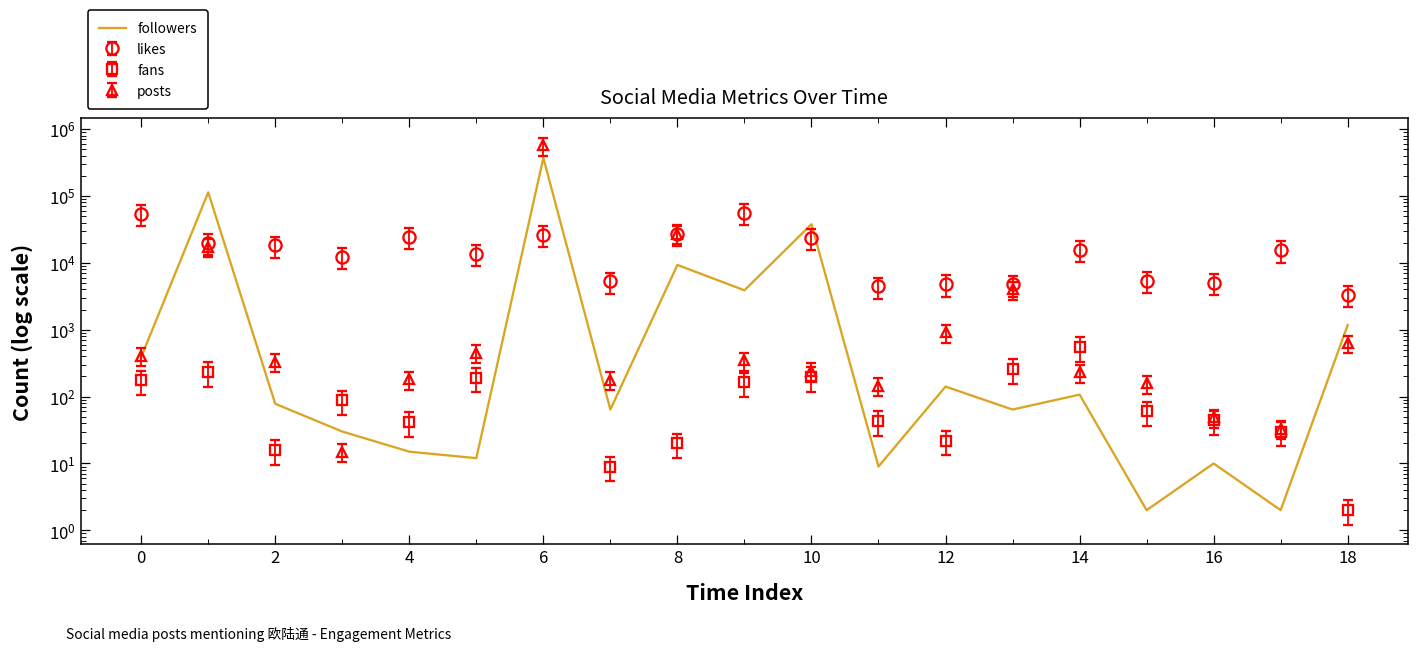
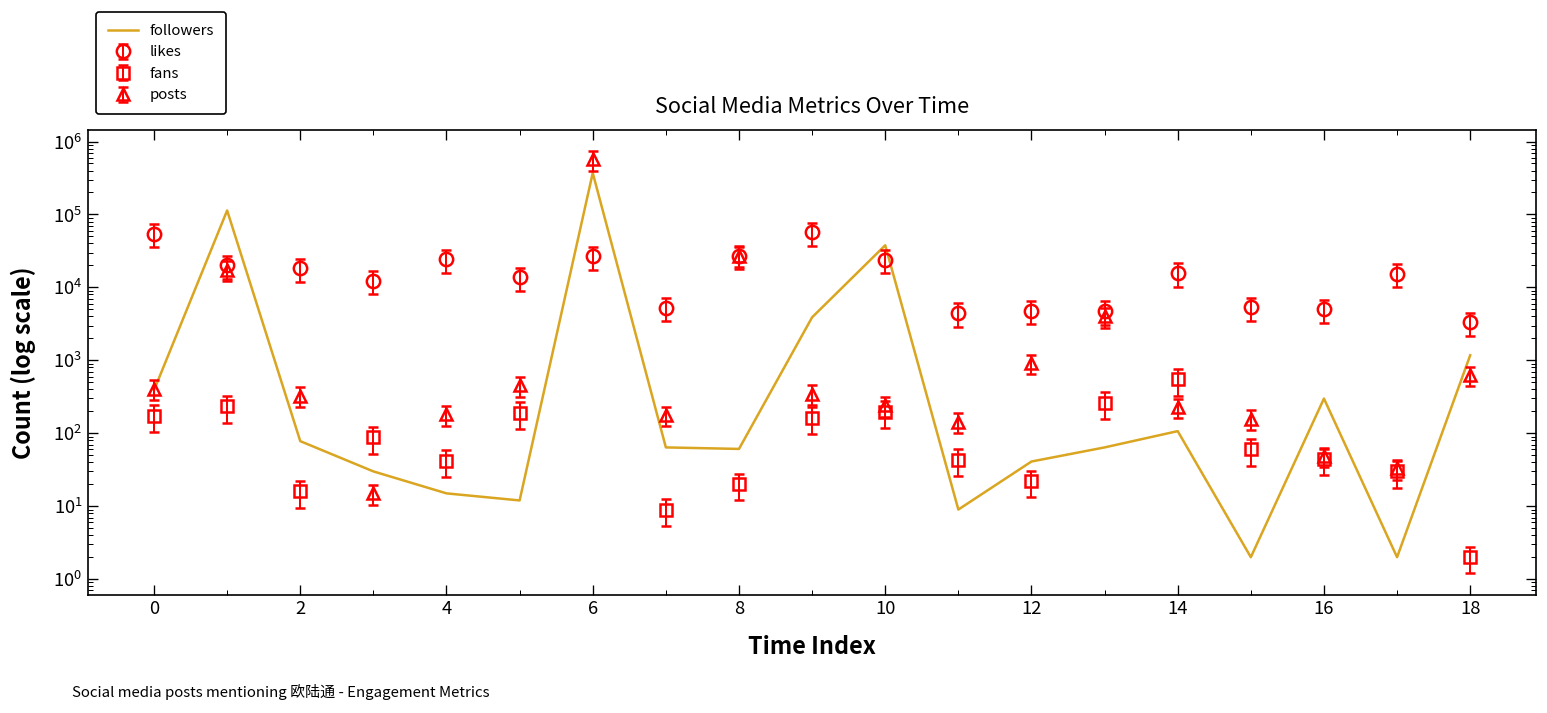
followers, 8: 9000 -> 60
followers, 12: 140 -> 40
followers, 16: 10 -> 300
